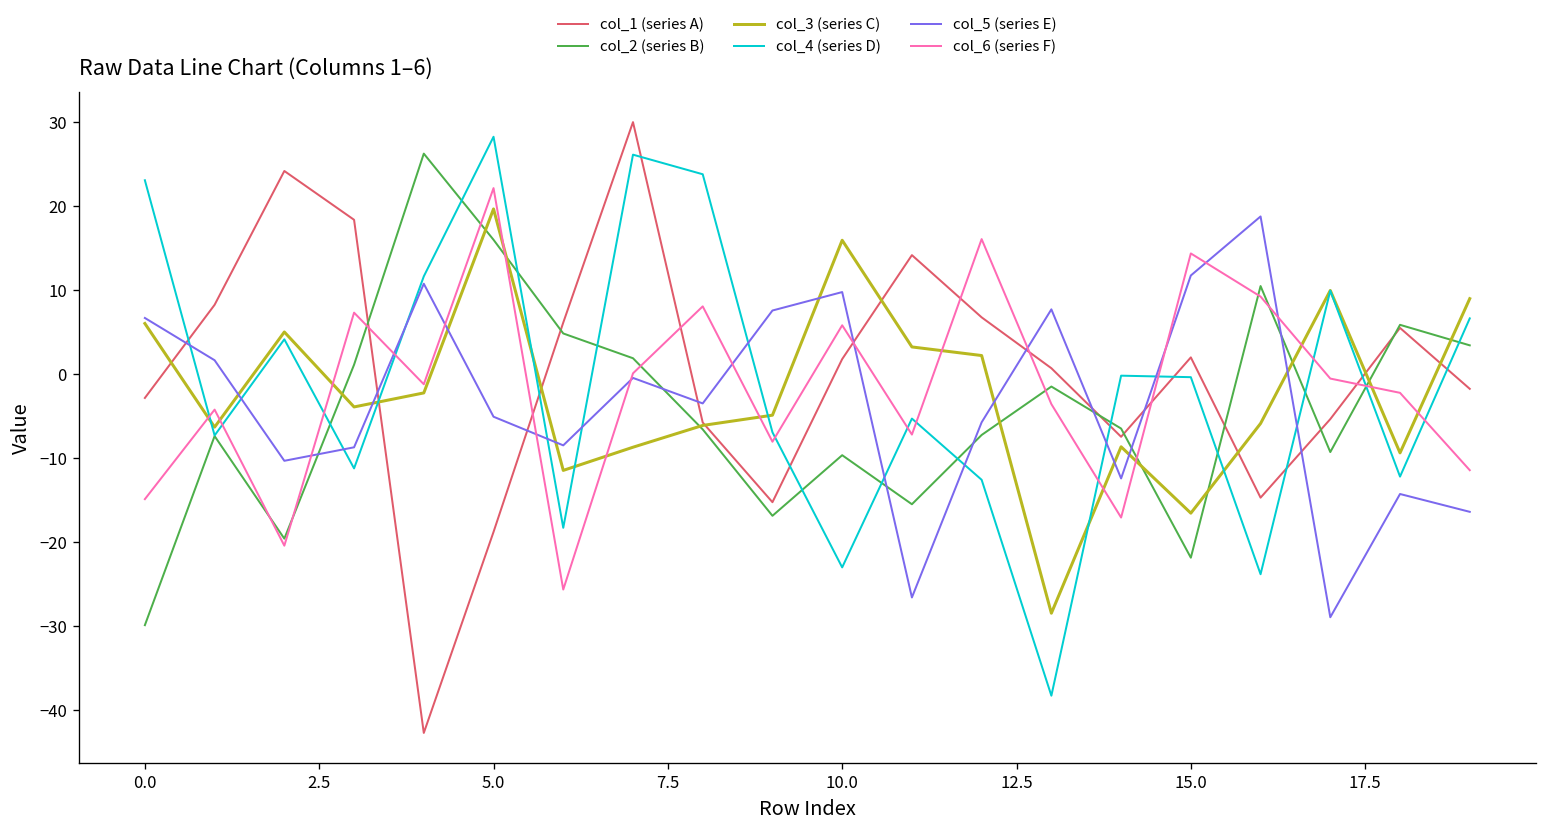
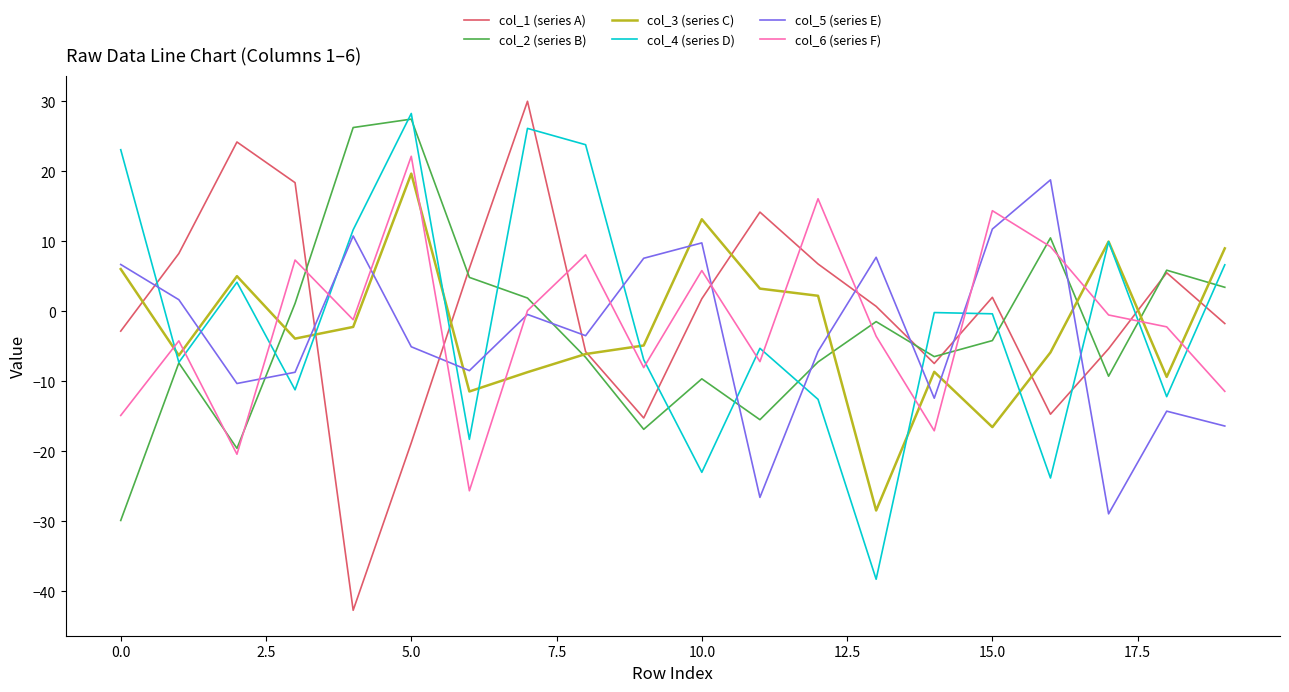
col_2 (series B), 5.0: 16 -> 27
col_3 (series C), 10.0: 16 -> 13
col_2 (series B), 15.0: -22 -> -4
